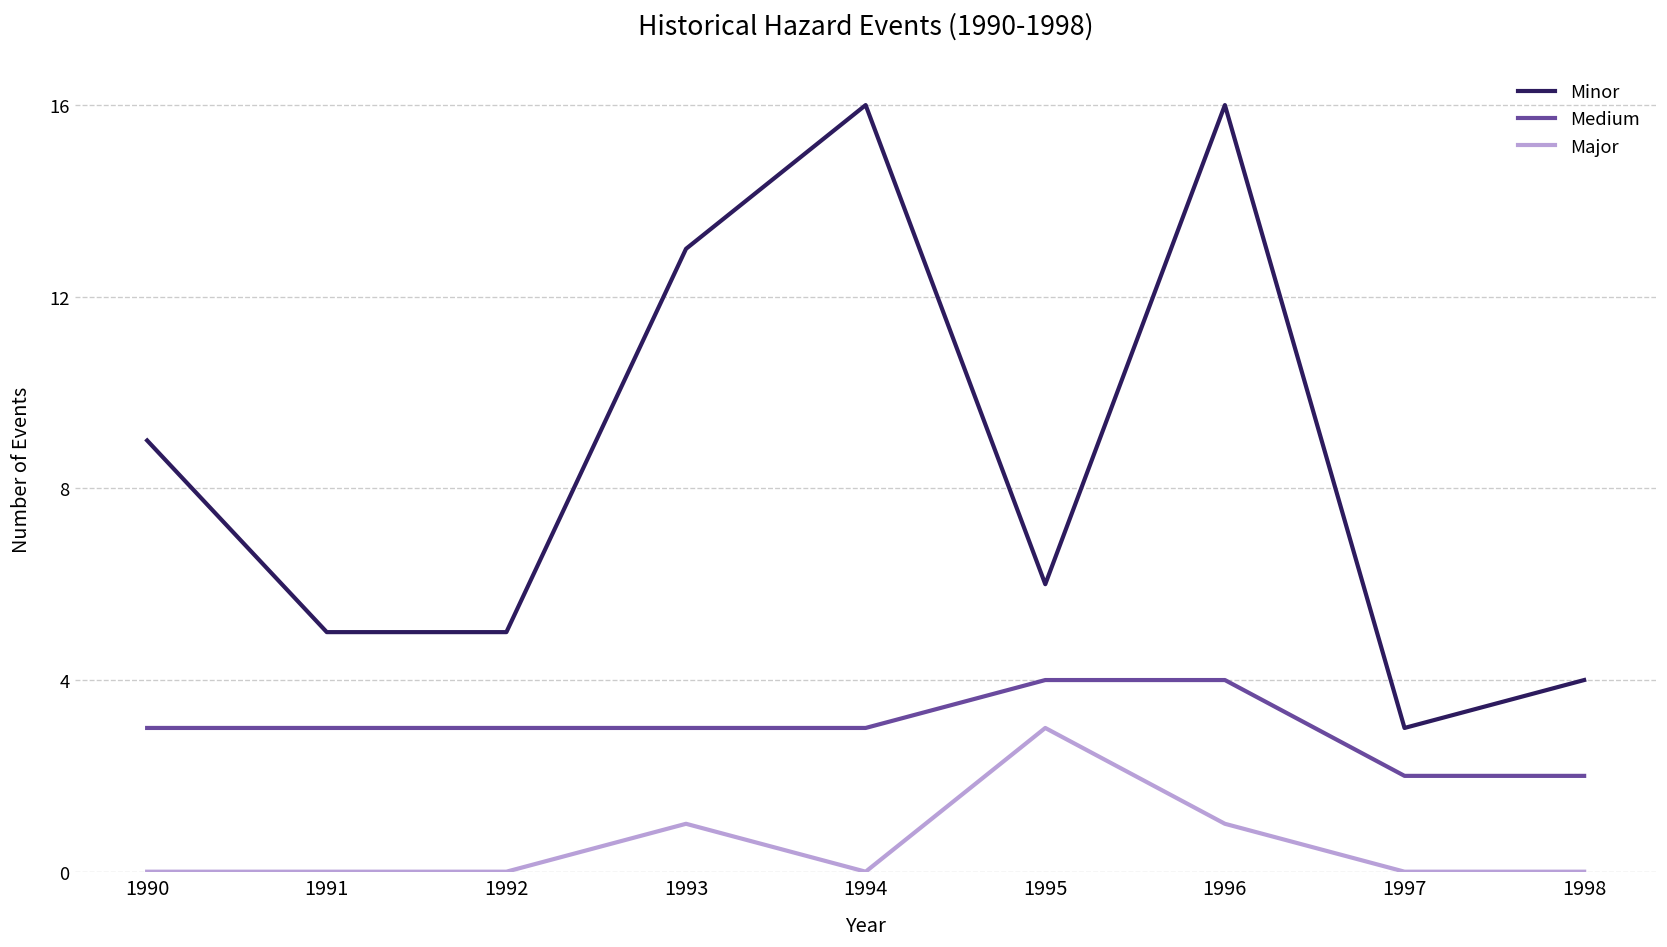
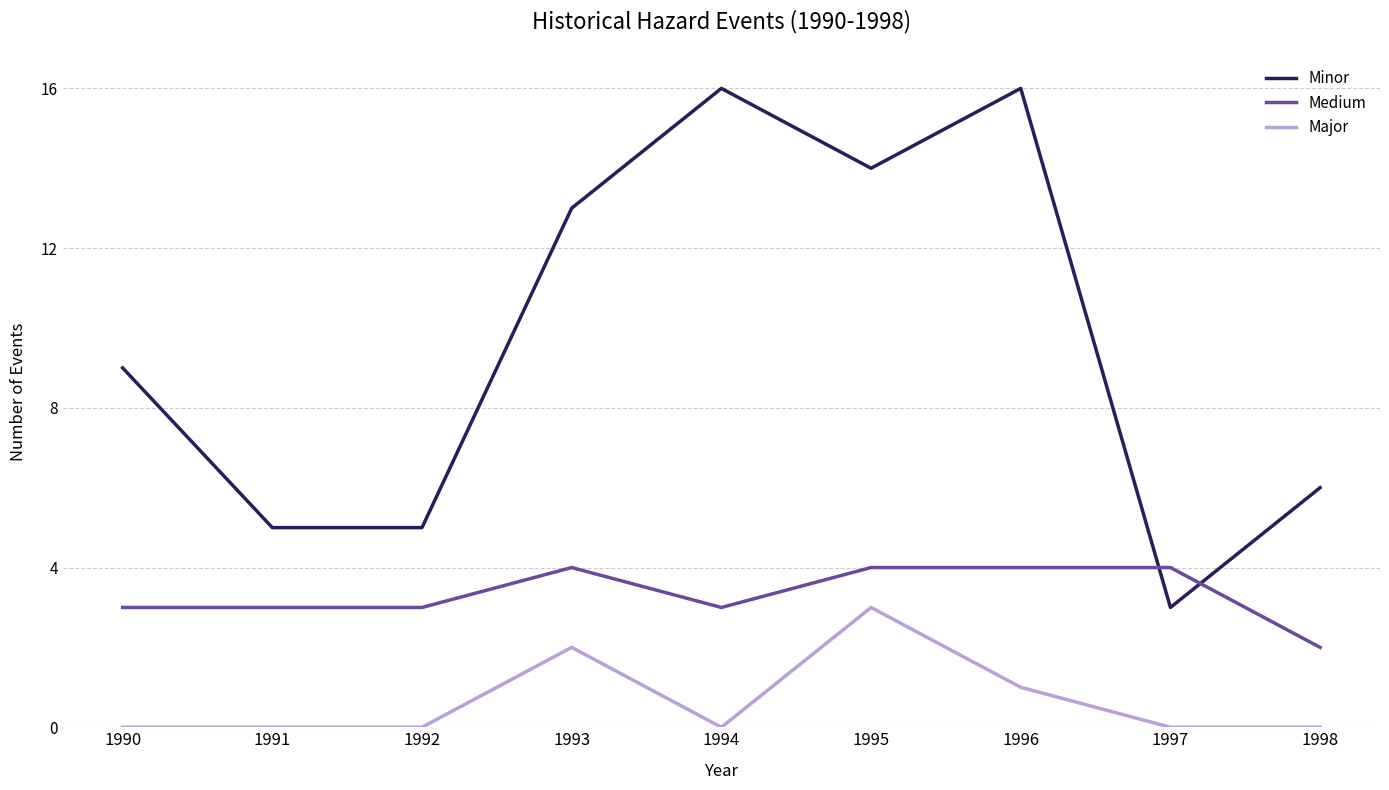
Medium, 1993: 3 -> 4
Major, 1993: 1 -> 2
Minor, 1995: 6 -> 14
Medium, 1997: 2 -> 4
Minor, 1998: 4 -> 6
